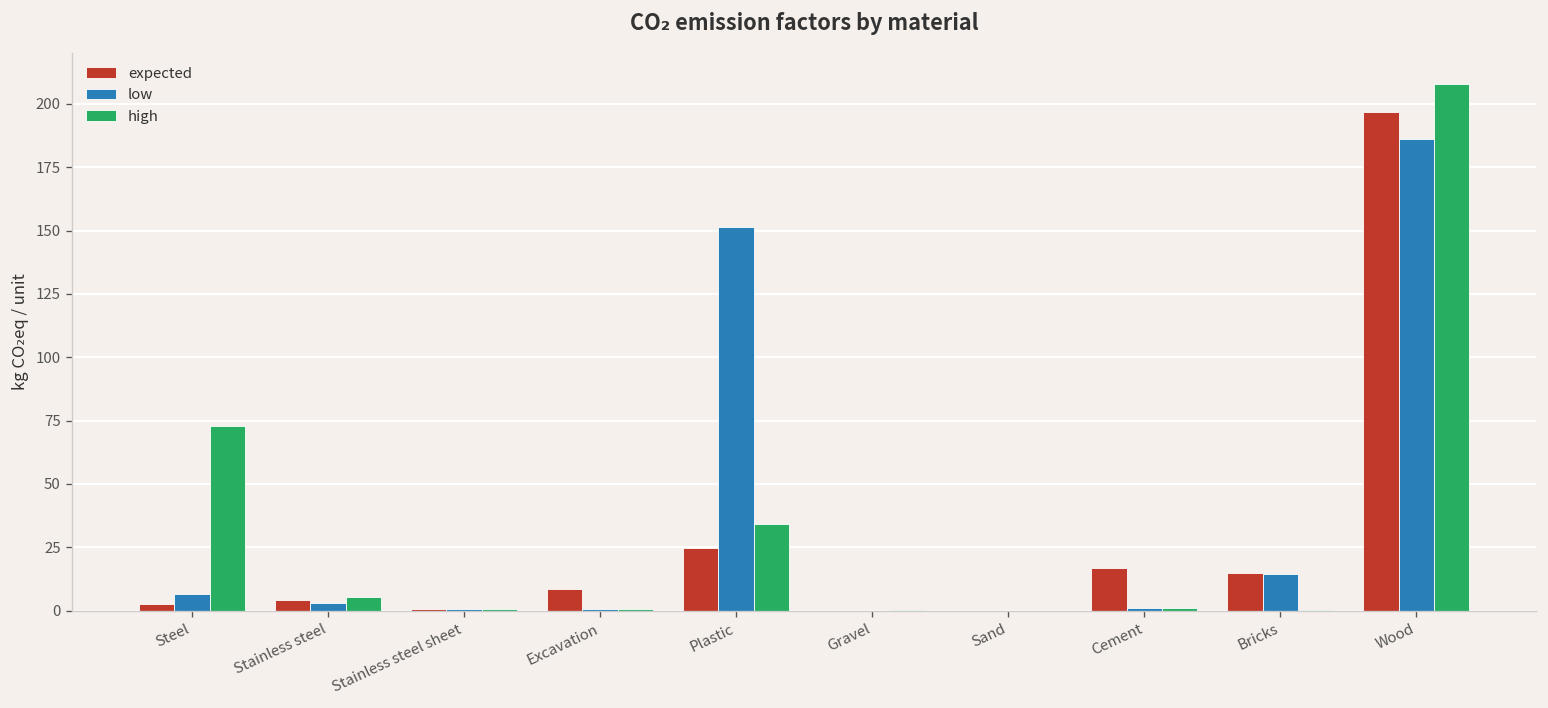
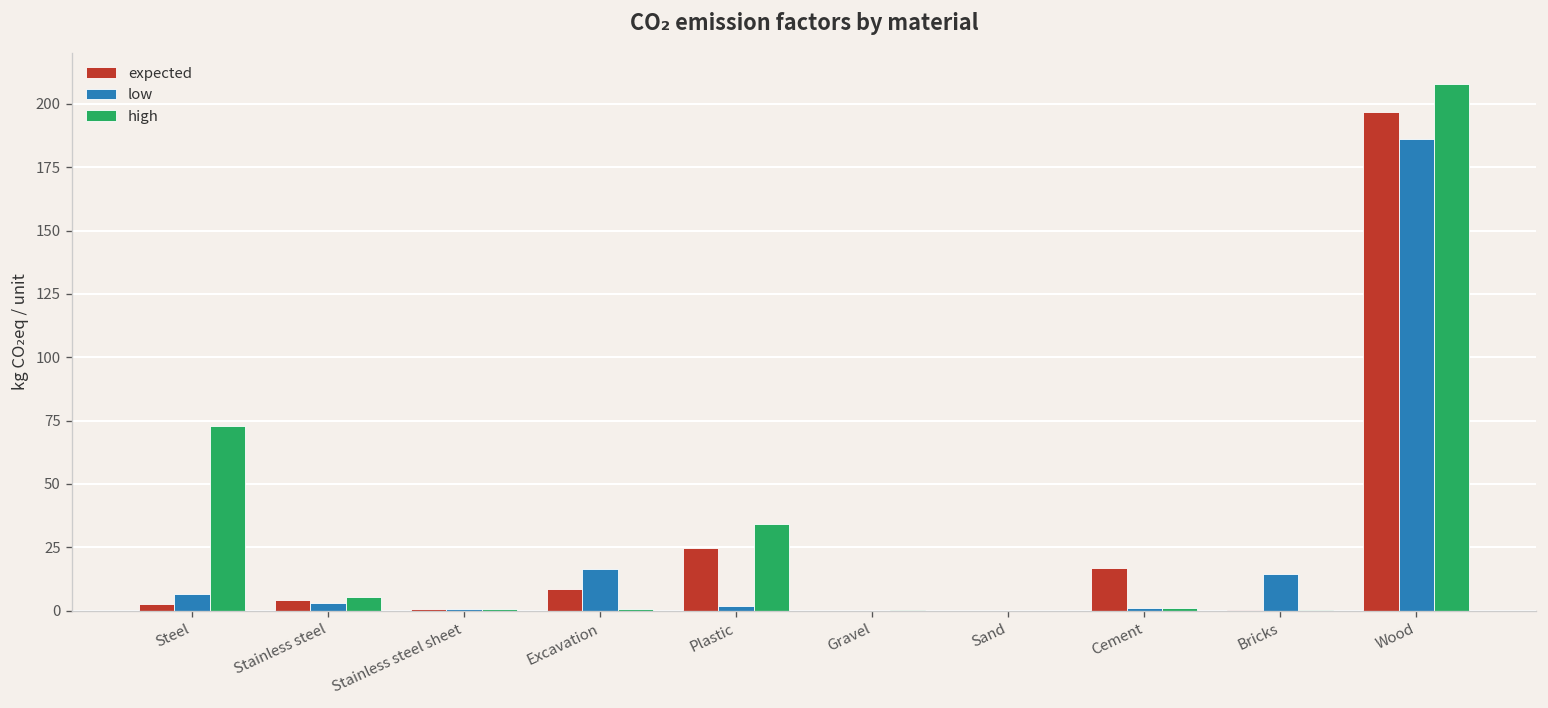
low, Excavation: 1 -> 16
low, Plastic: 152 -> 2
expected, Bricks: 15 -> 0
